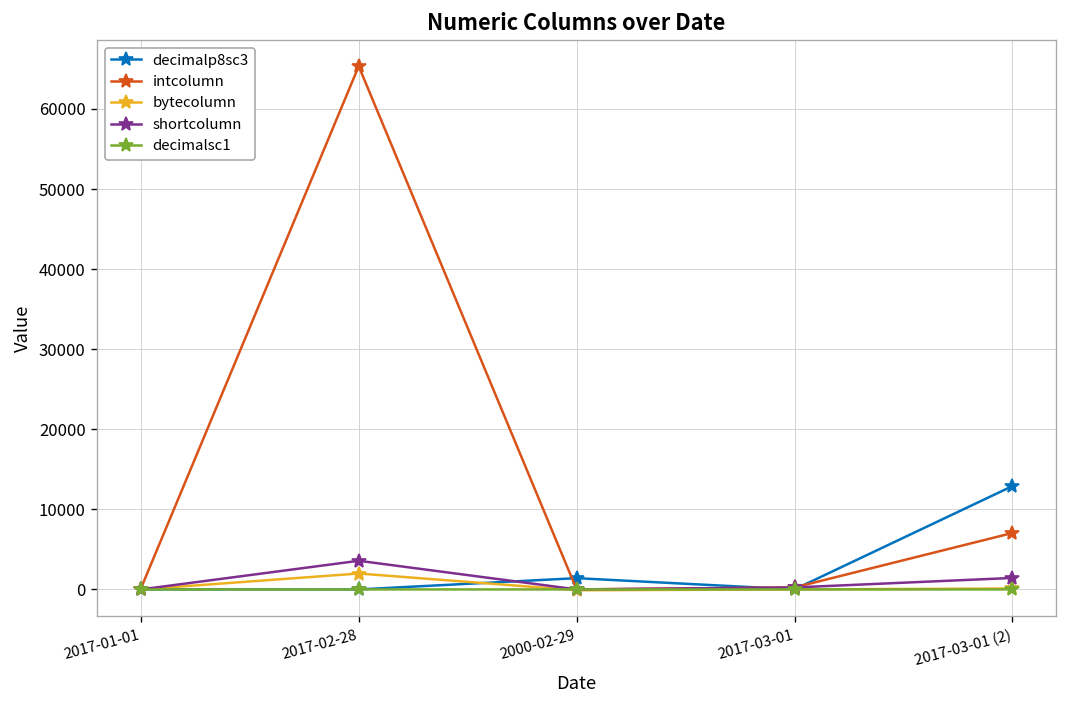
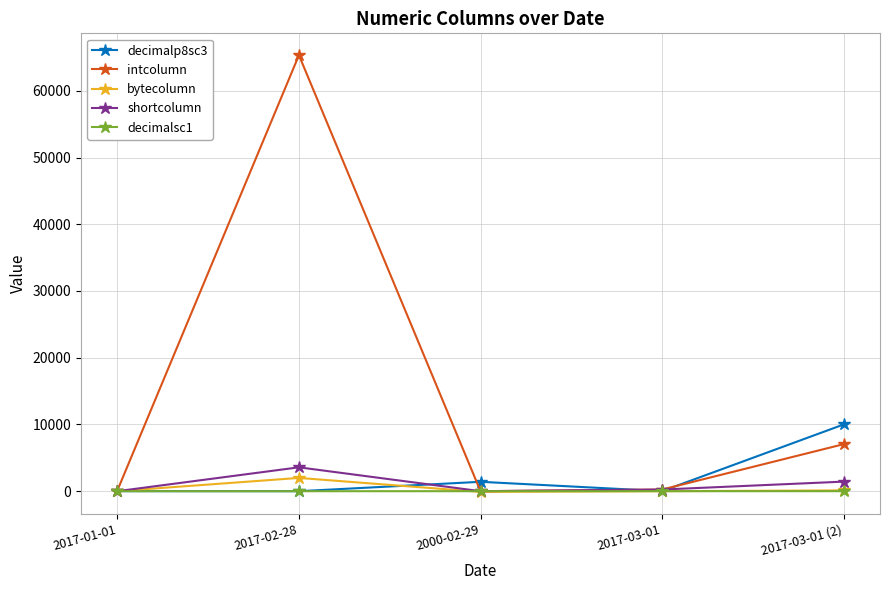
decimalp8sc3, 2017-03-01 (2): 13000 -> 10000
